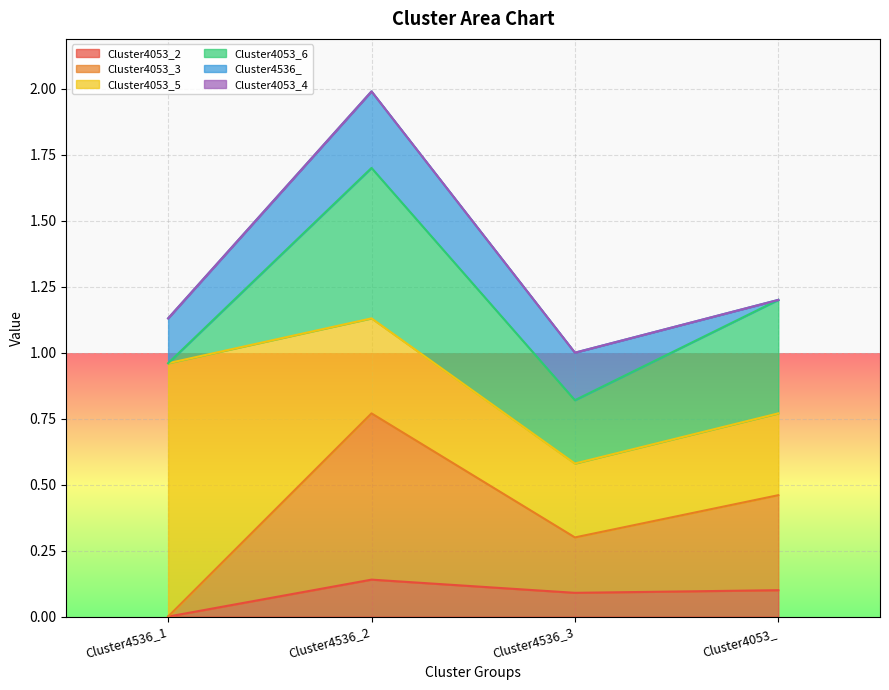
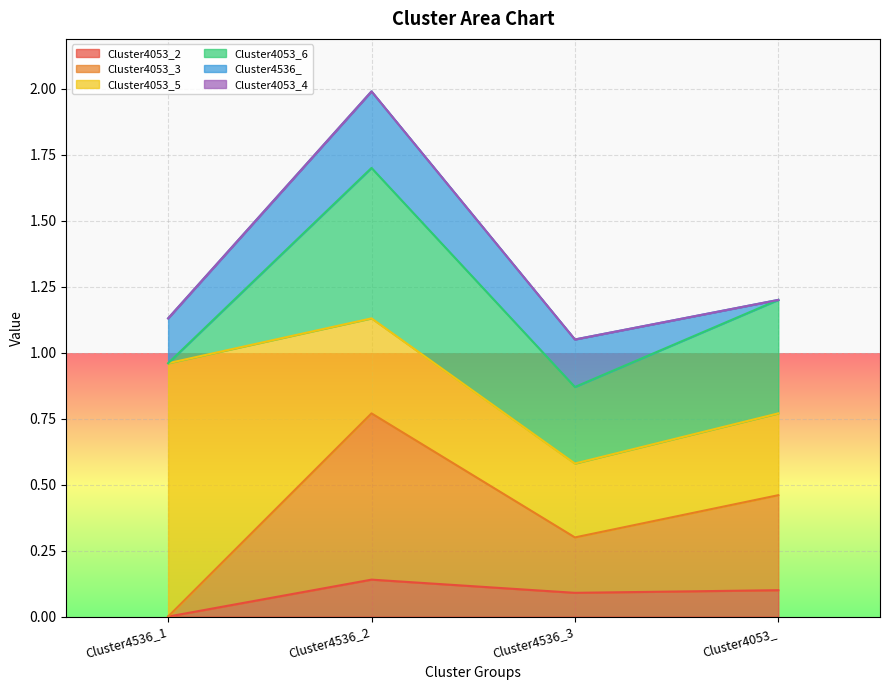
Cluster4053_6, Cluster4536_3: 0.24 -> 0.29
